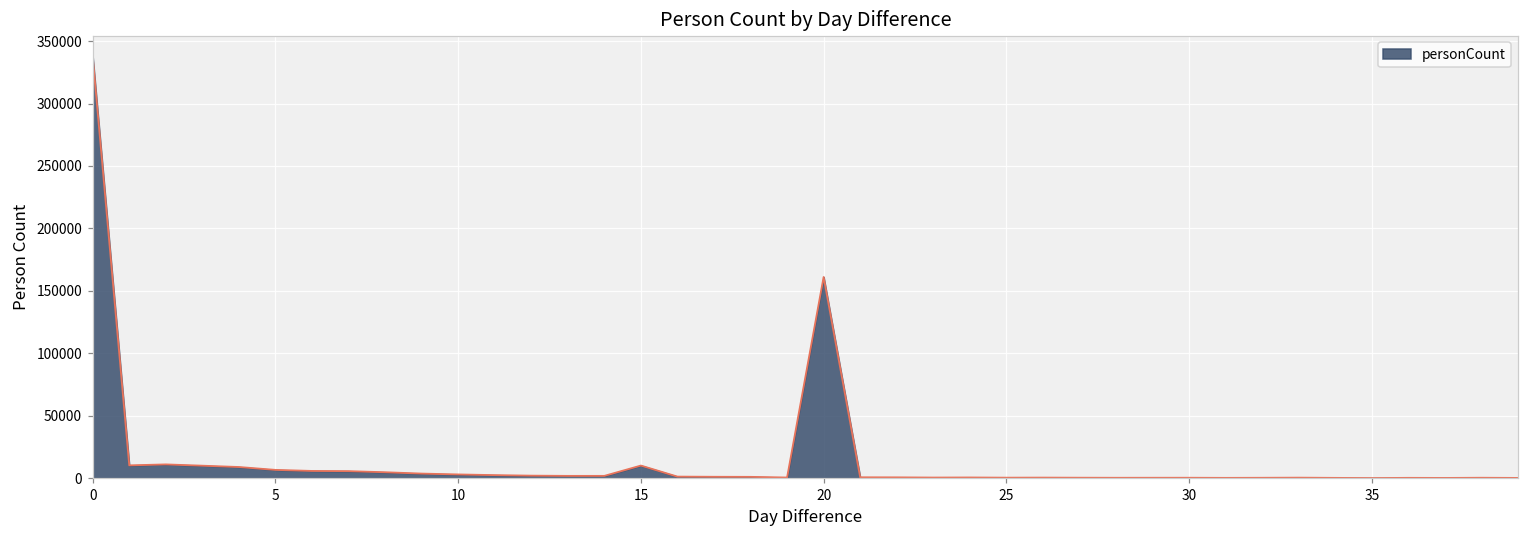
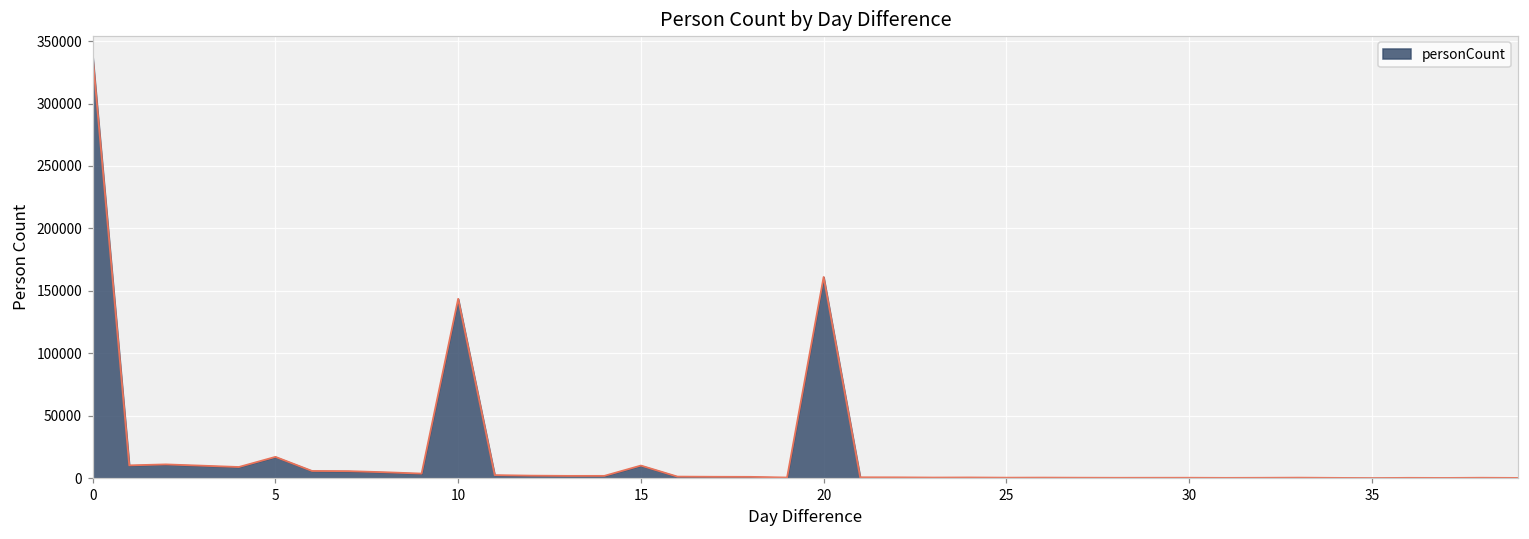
5: 7000 -> 17000
10: 3000 -> 144000
